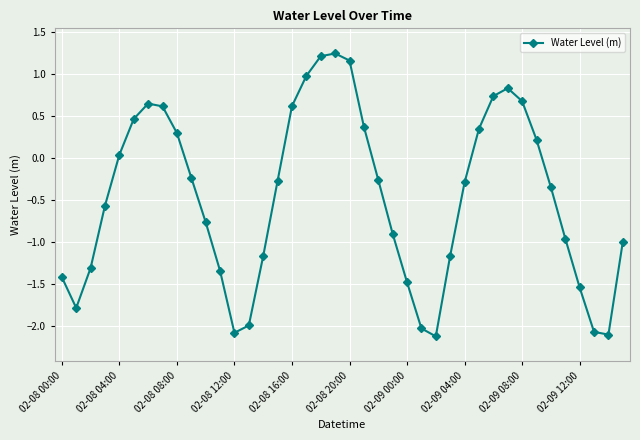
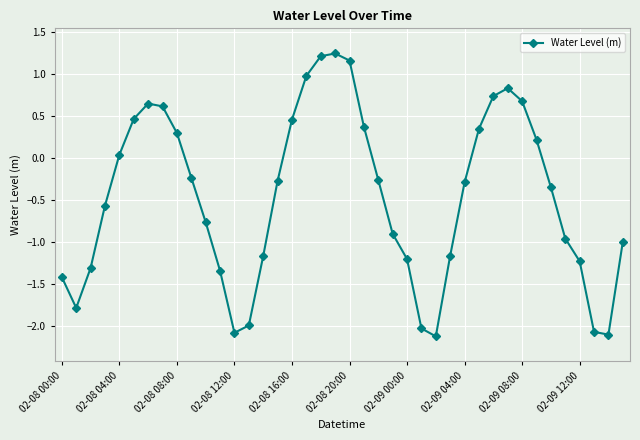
02-08 16:00: 0.6 -> 0.5
02-09 00:00: -1.5 -> -1.2
02-09 12:00: -1.5 -> -1.2
